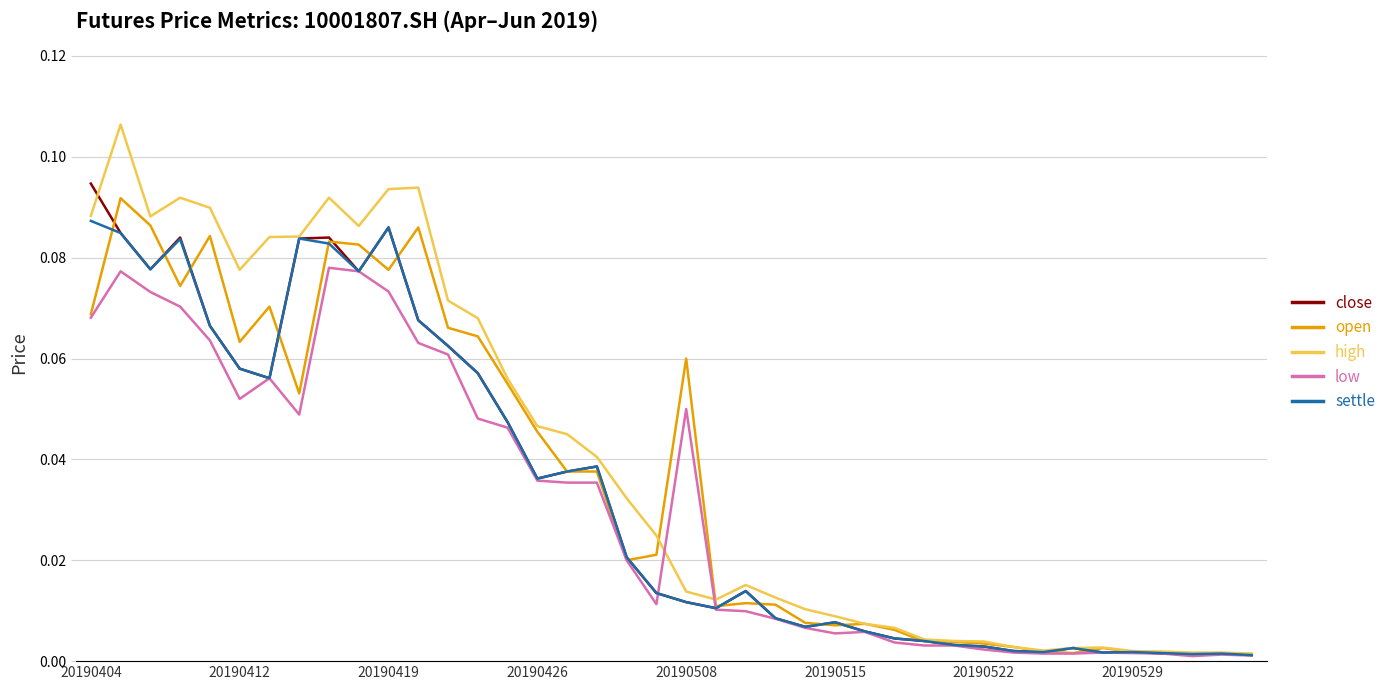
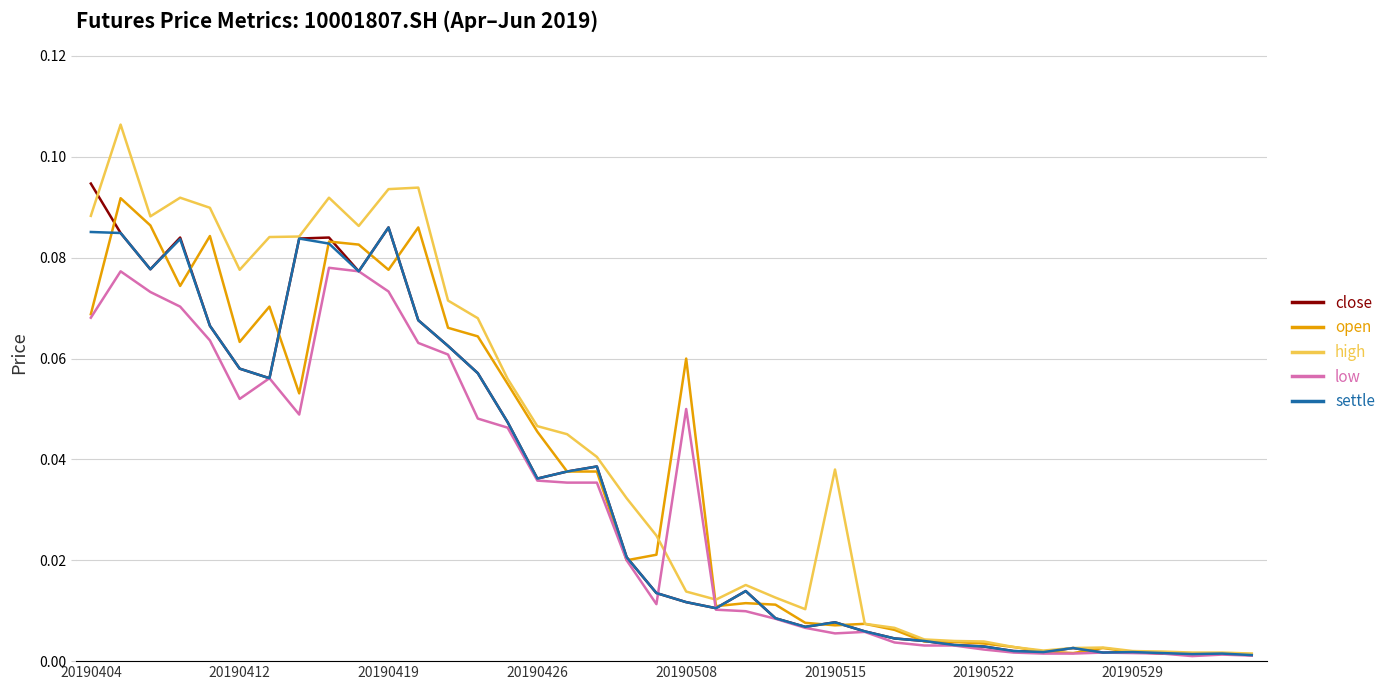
settle, 20190404: 0.087 -> 0.085
high, 20190515: 0.009 -> 0.038
